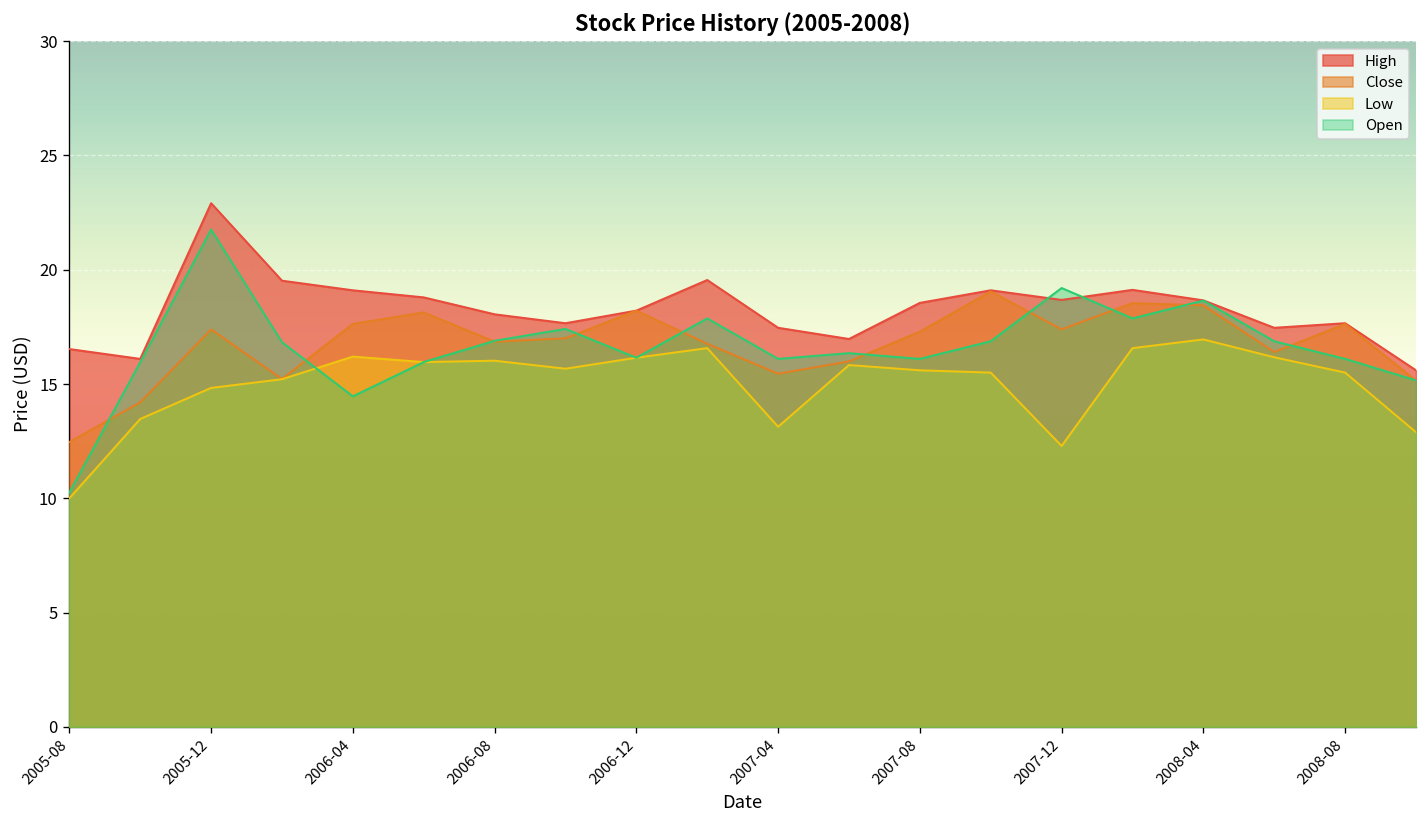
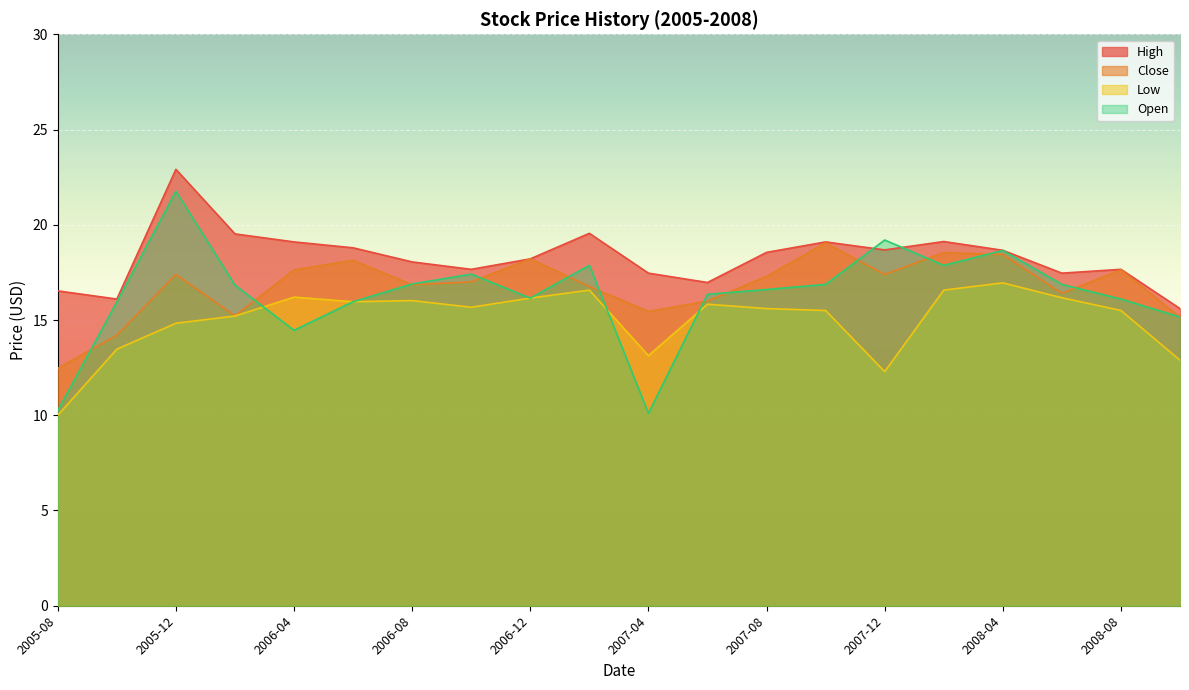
Open, 2007-04: 16.1 -> 10.1
Open, 2007-08: 16.1 -> 16.6
